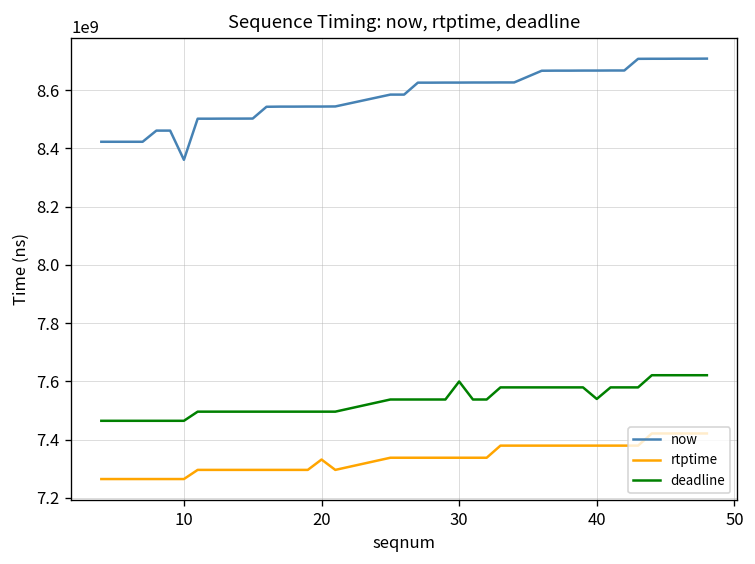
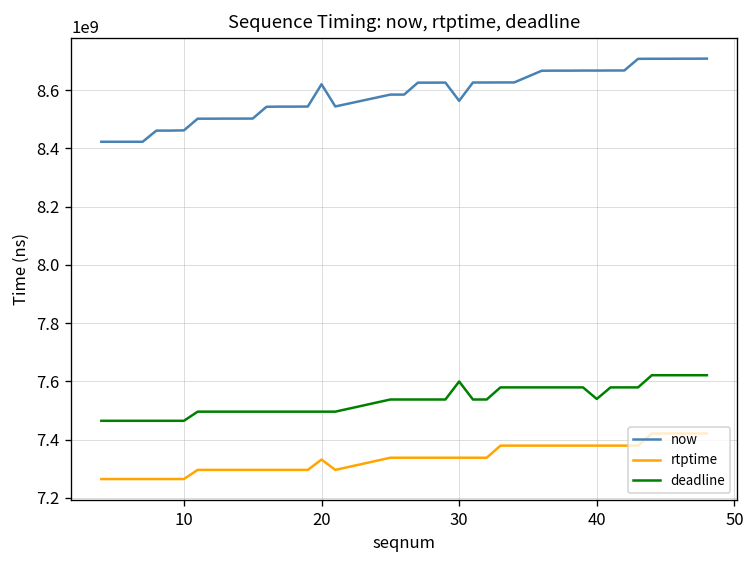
now, 10: 8360000000 -> 8460000000
now, 20: 8540000000 -> 8620000000
now, 30: 8630000000 -> 8560000000
